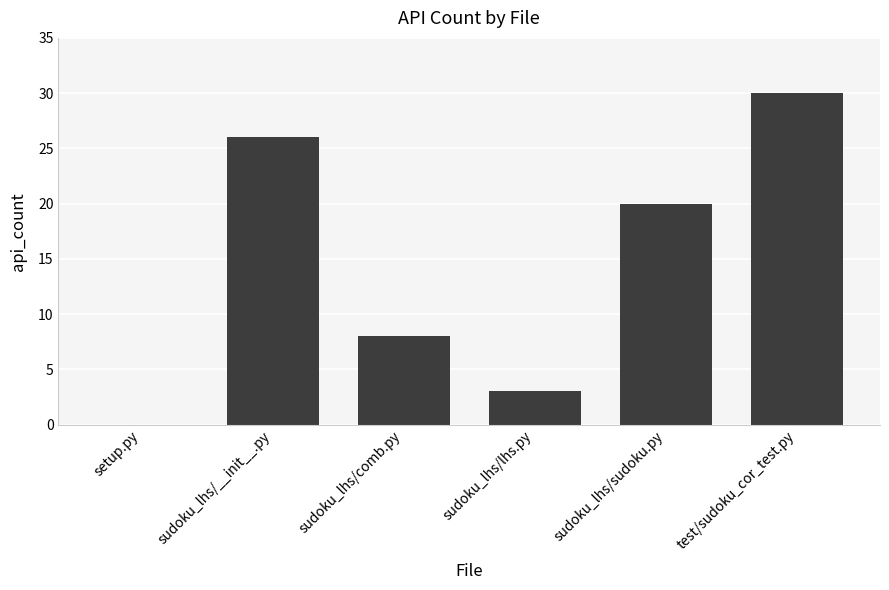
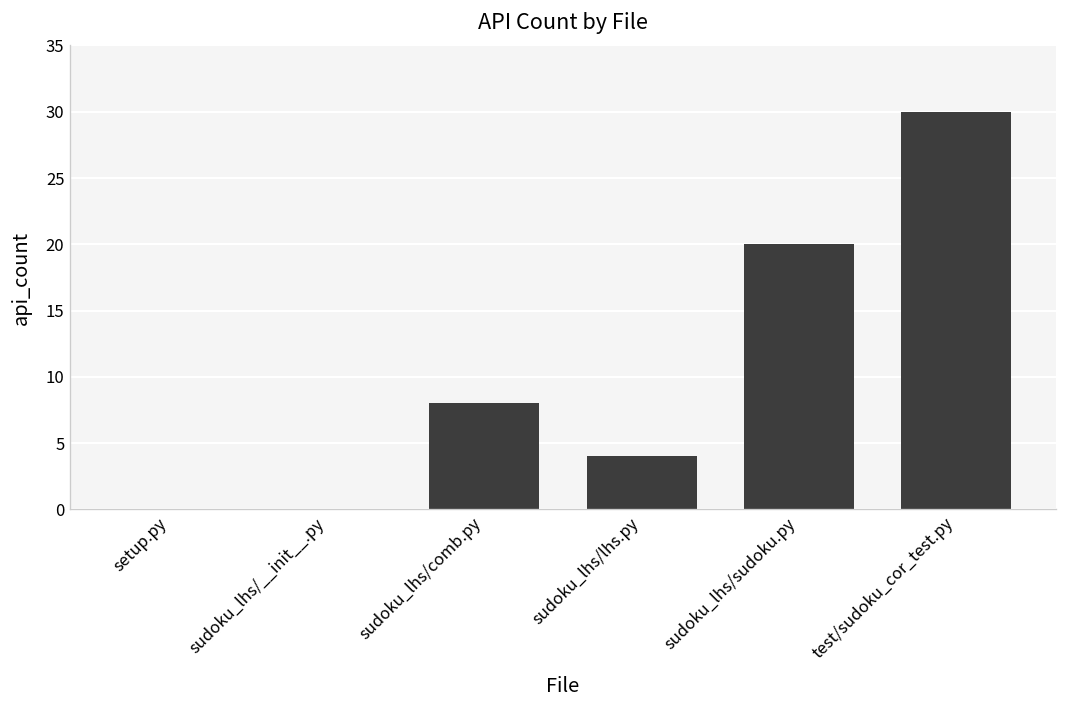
sudoku_lhs/__init__.py: 26 -> 0
sudoku_lhs/lhs.py: 3 -> 4
